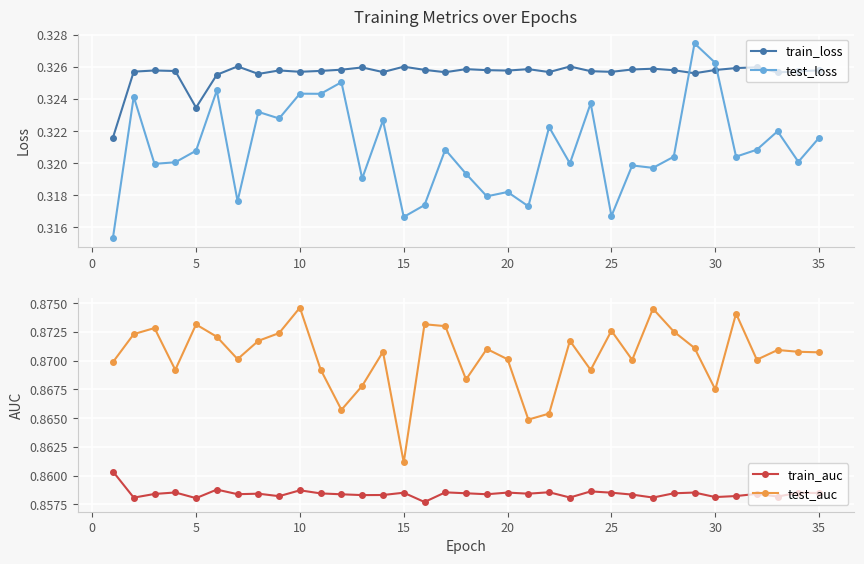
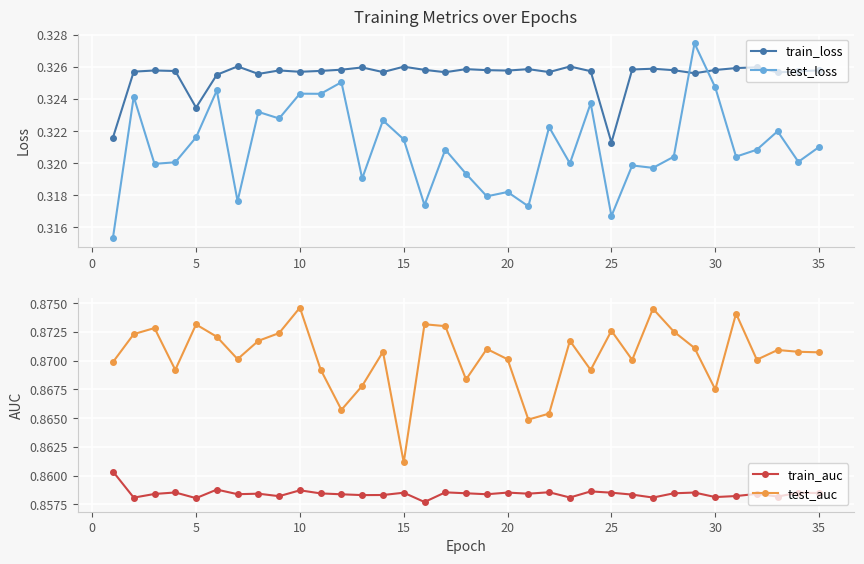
Training Metrics over Epochs, test_loss, 5: 0.3208 -> 0.3216
Training Metrics over Epochs, test_loss, 15: 0.3167 -> 0.3215
Training Metrics over Epochs, train_loss, 25: 0.3257 -> 0.3213
Training Metrics over Epochs, test_loss, 30: 0.3262 -> 0.3247
Training Metrics over Epochs, test_loss, 35: 0.3216 -> 0.3210
